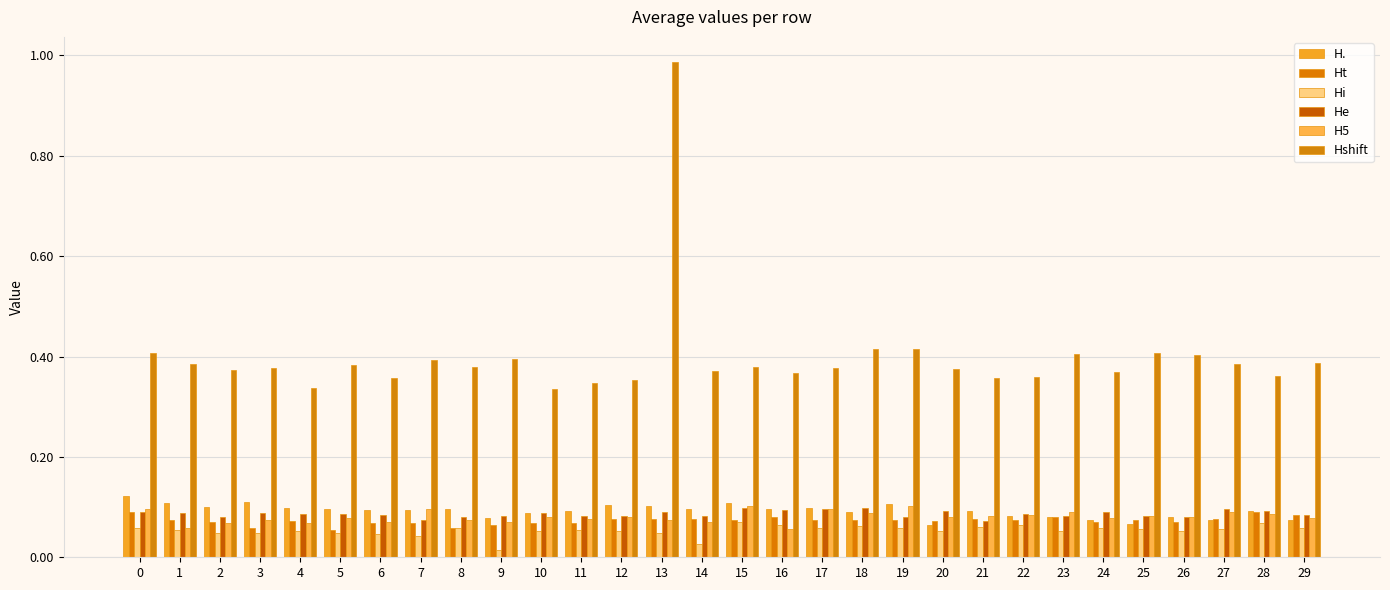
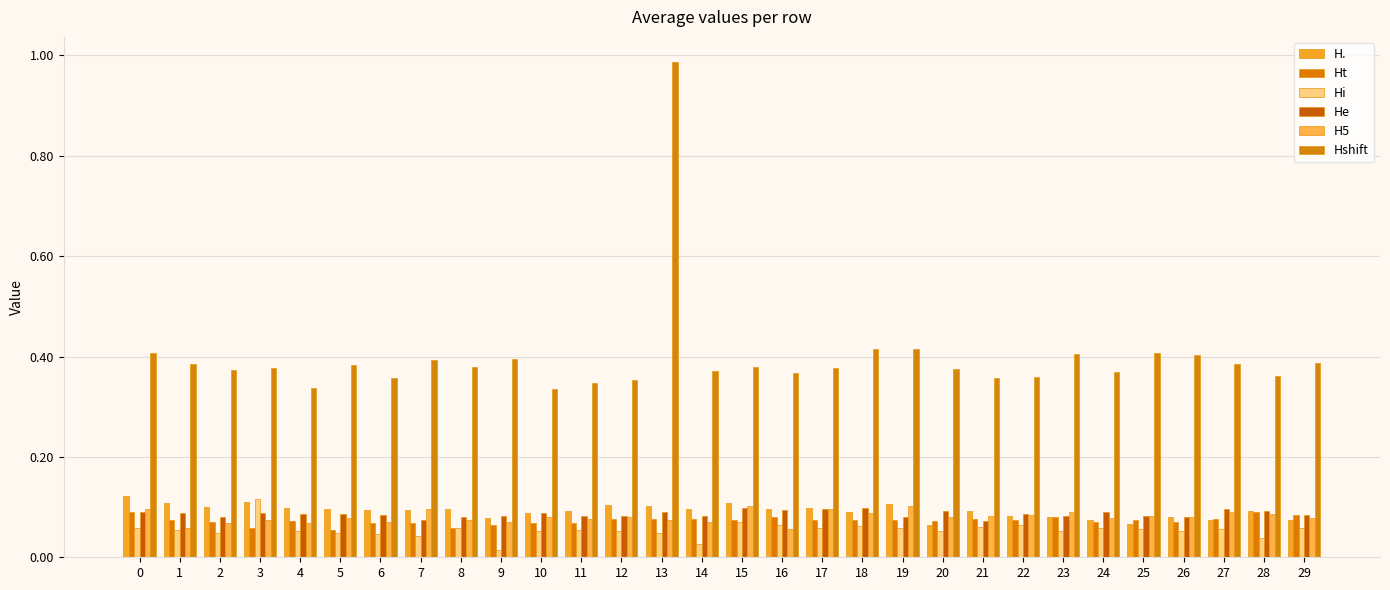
Hi, 3: 0.05 -> 0.12
Hi, 28: 0.07 -> 0.04
